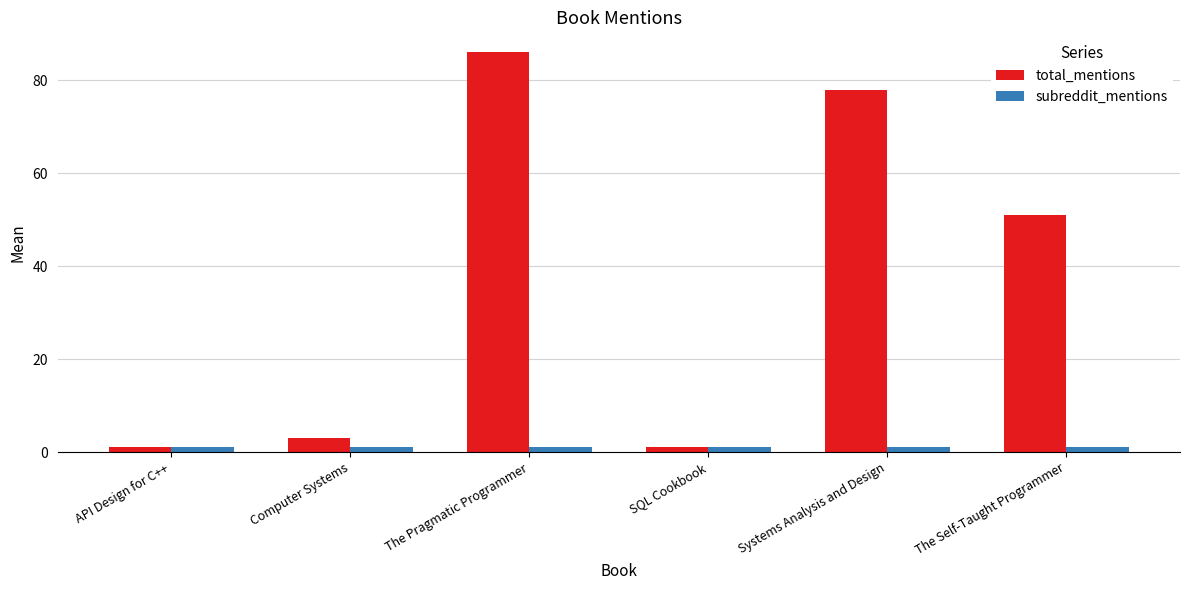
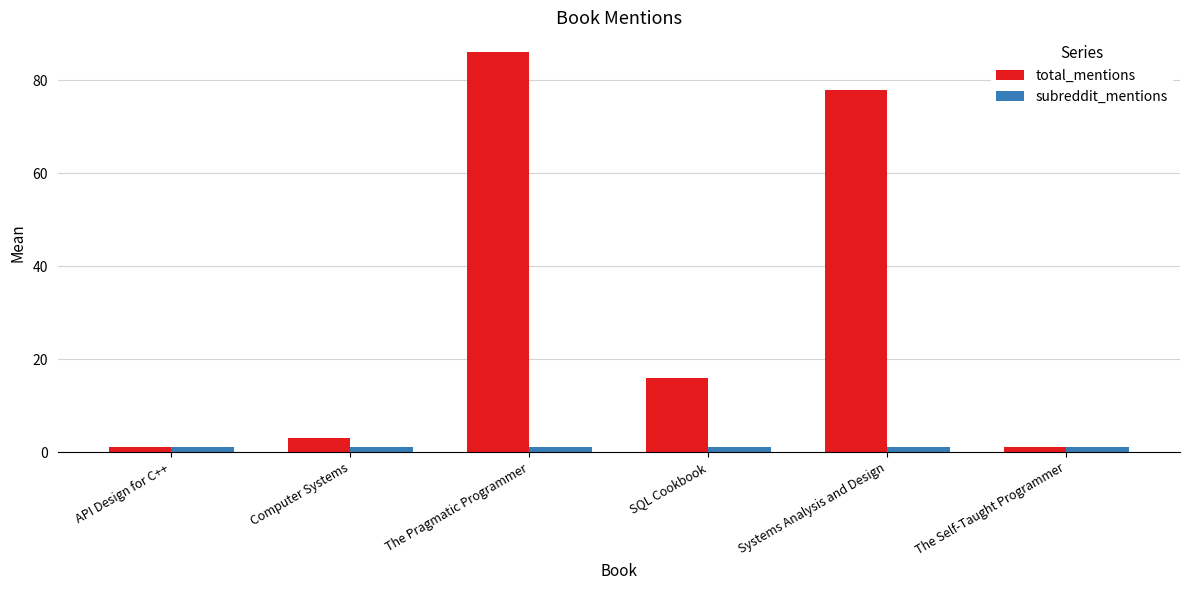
total_mentions, SQL Cookbook: 1 -> 16
total_mentions, The Self-Taught Programmer: 51 -> 1
